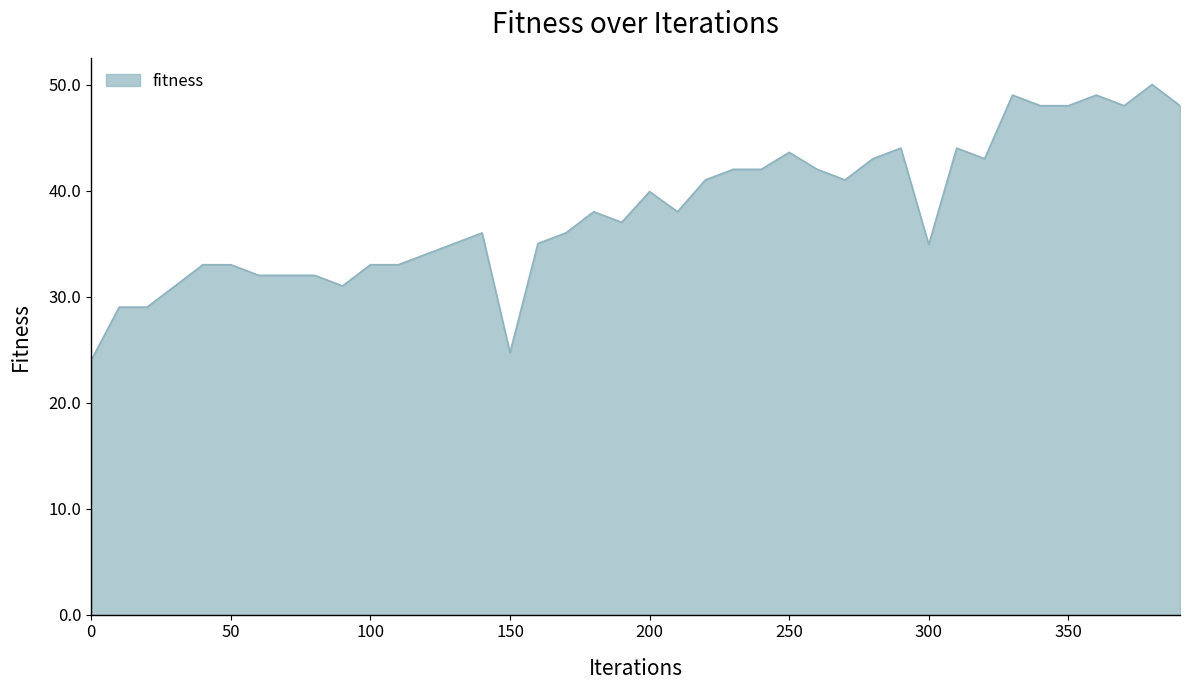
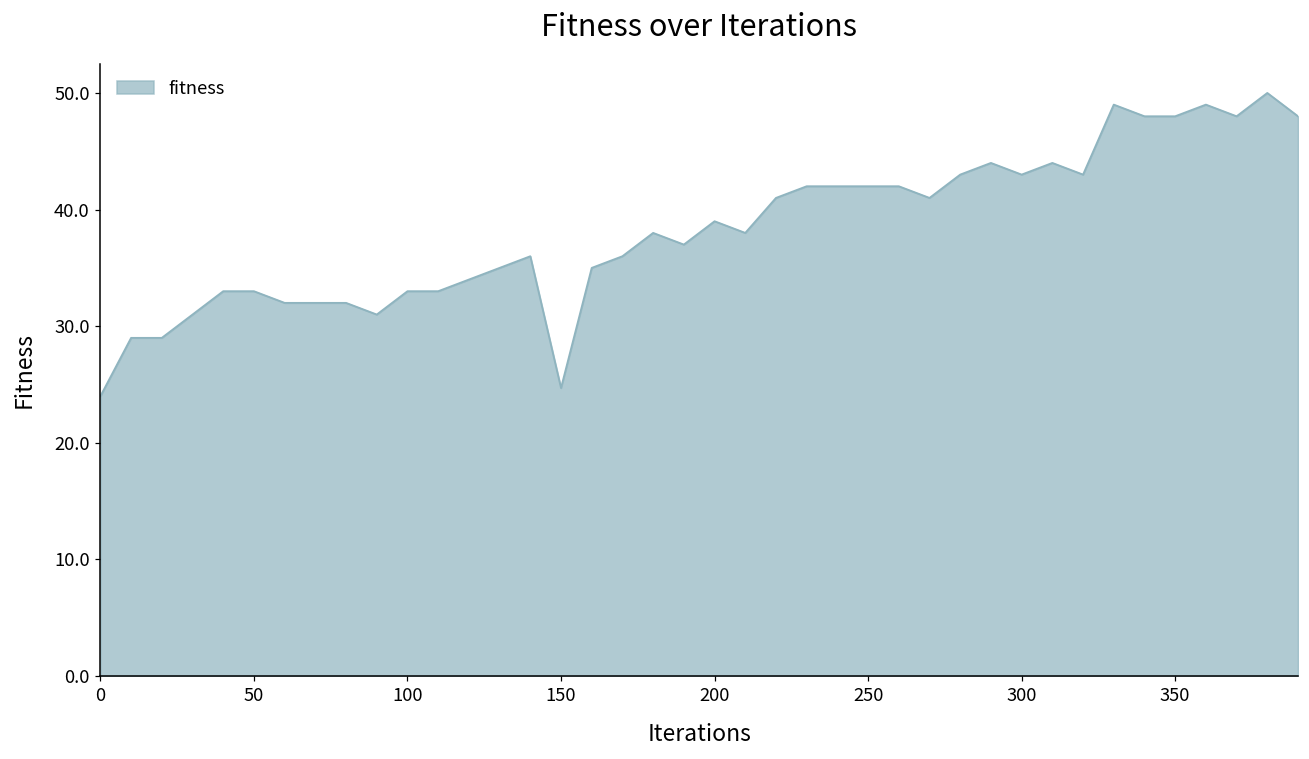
200: 39.9 -> 39.0
250: 43.6 -> 42.0
300: 34.9 -> 43.0
